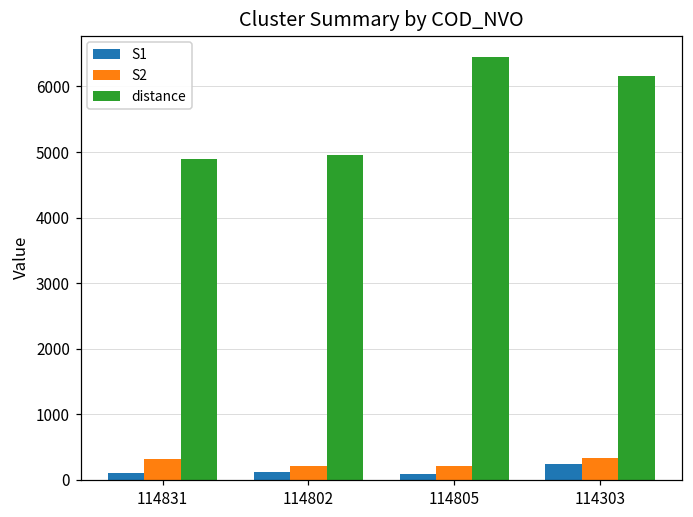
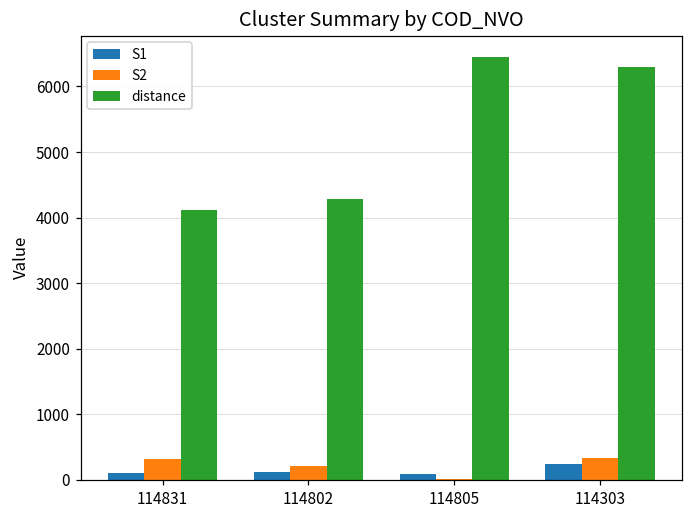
distance, 114831: 4900 -> 4100
distance, 114802: 5000 -> 4300
S2, 114805: 200 -> 0
distance, 114303: 6200 -> 6300
